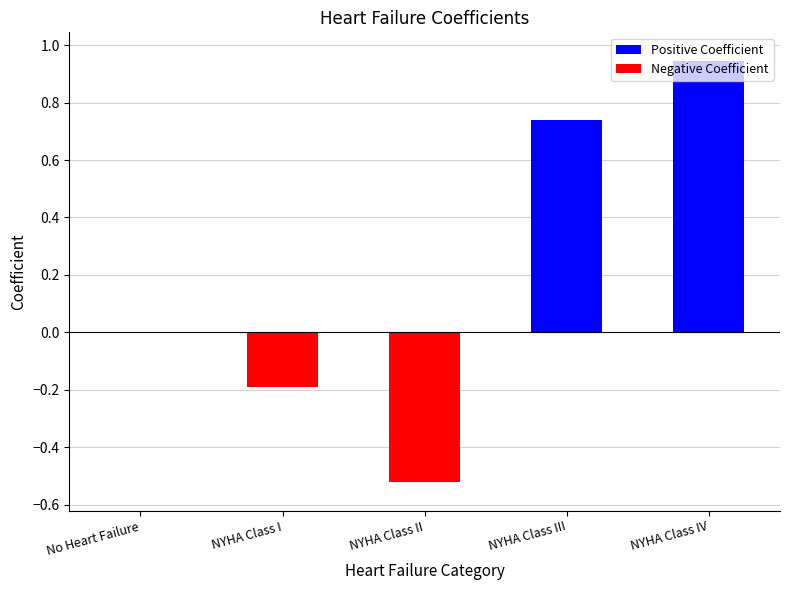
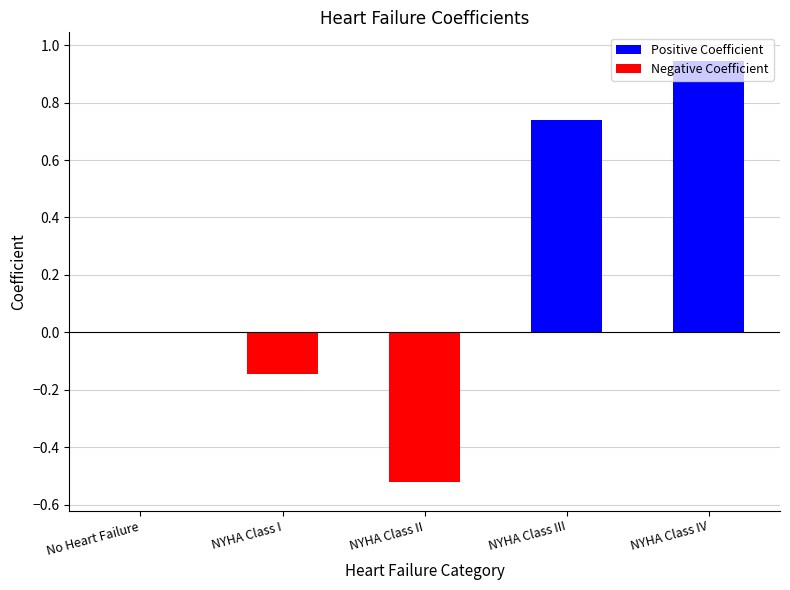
NYHA Class I: -0.19 -> -0.15
